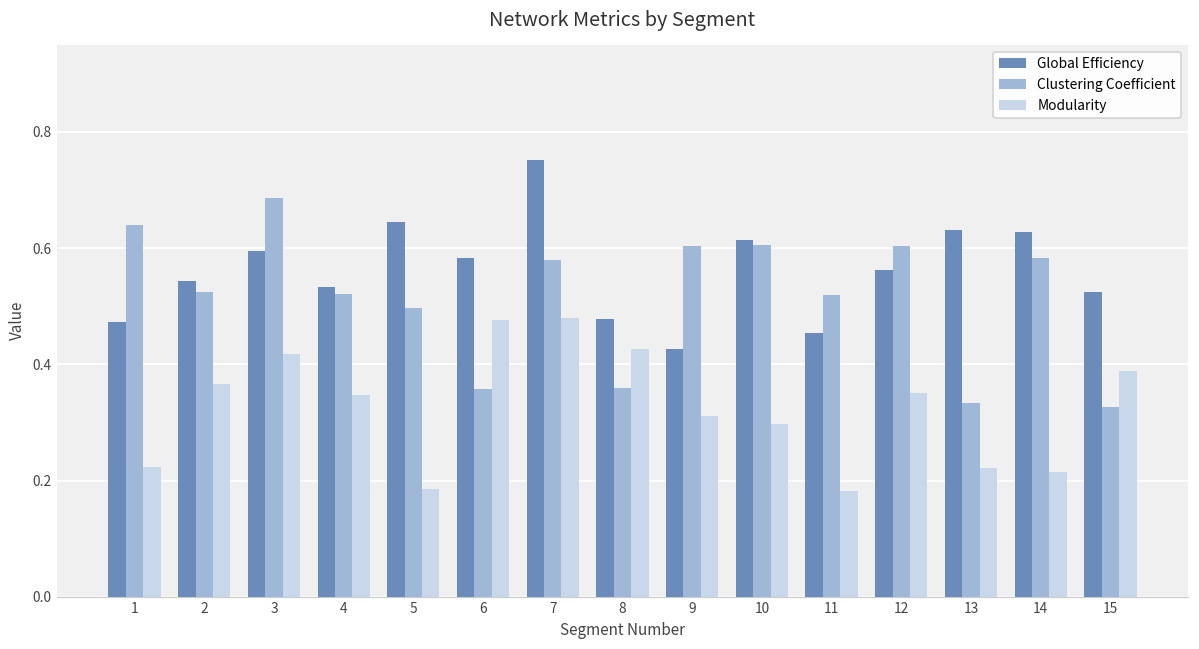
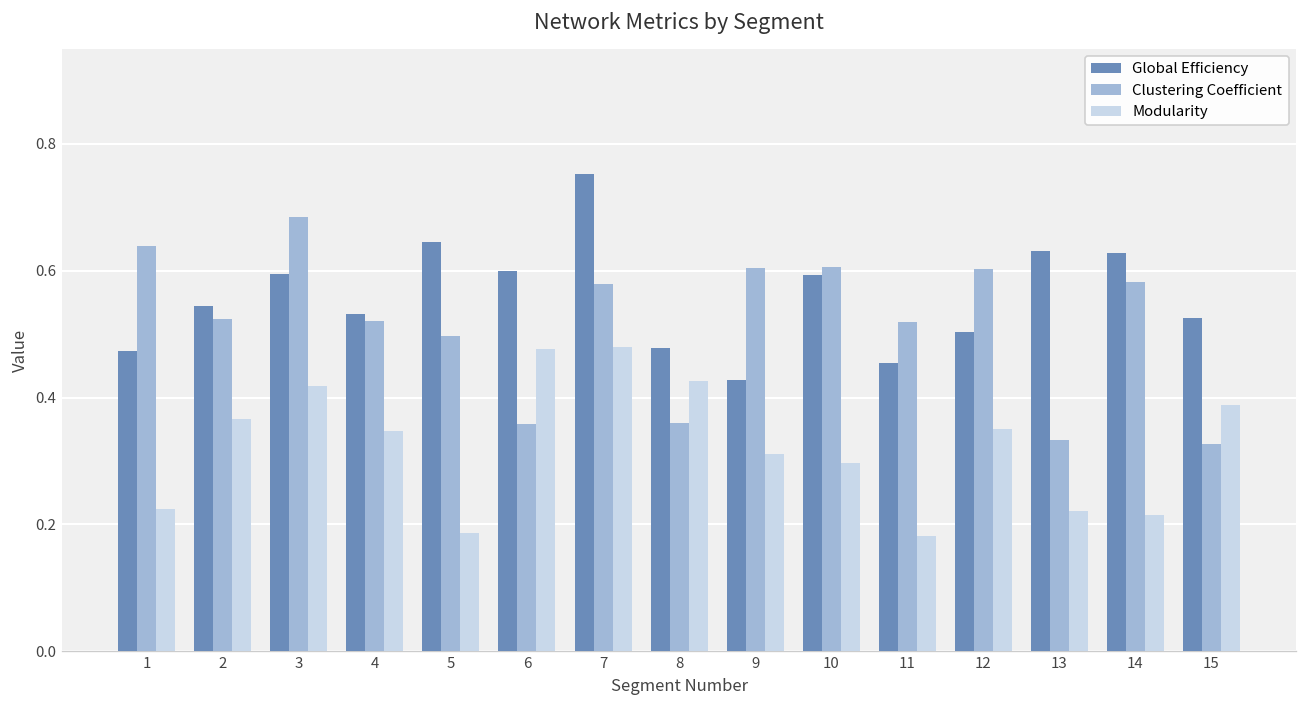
Global Efficiency, 6: 0.58 -> 0.60
Global Efficiency, 10: 0.61 -> 0.59
Global Efficiency, 12: 0.56 -> 0.50
